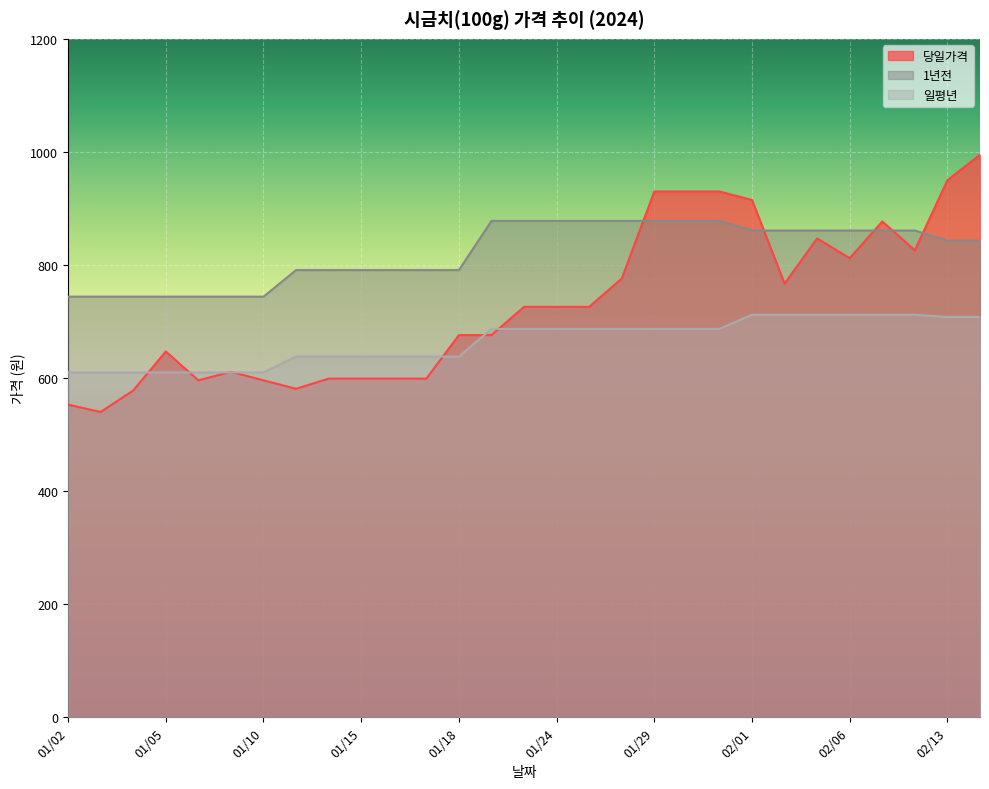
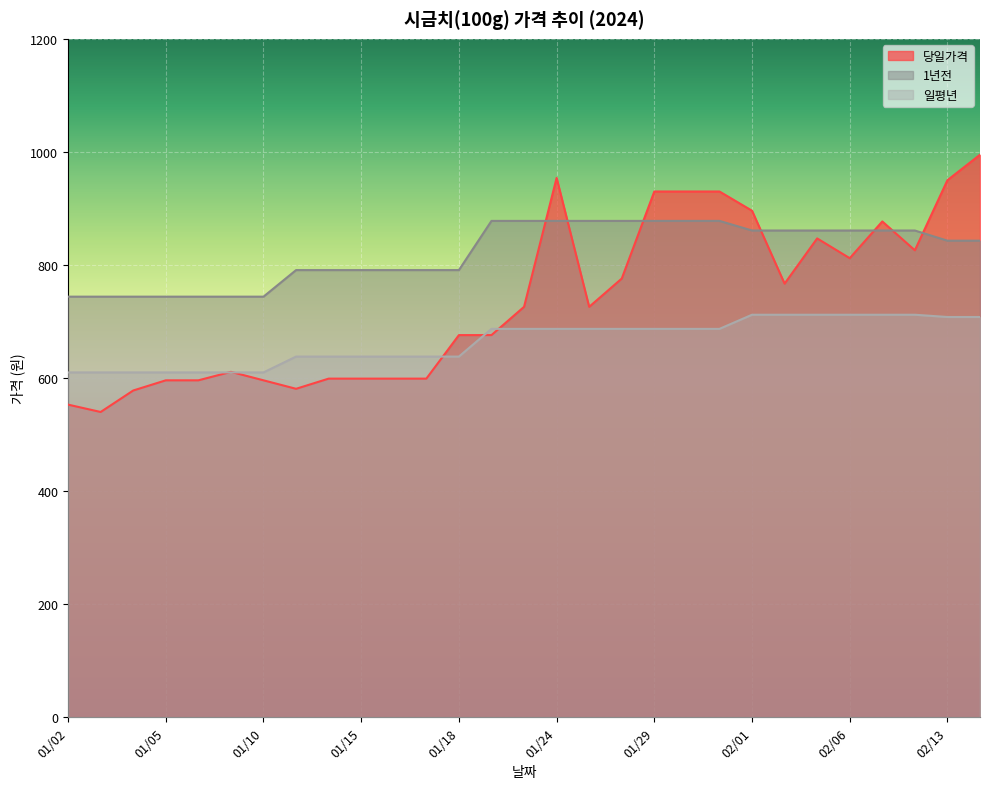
당일가격, 01/05: 650 -> 600
당일가격, 01/24: 730 -> 950
당일가격, 02/01: 920 -> 900
